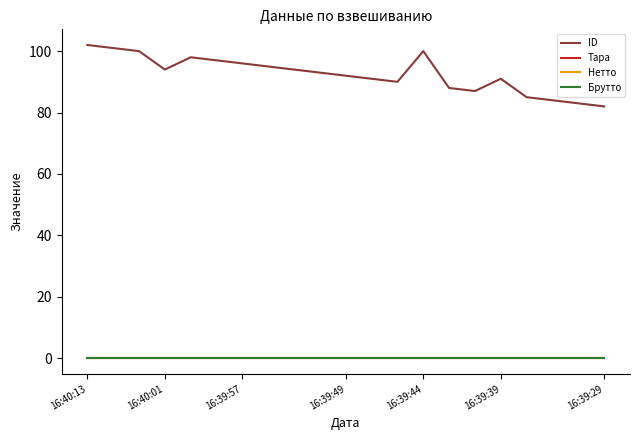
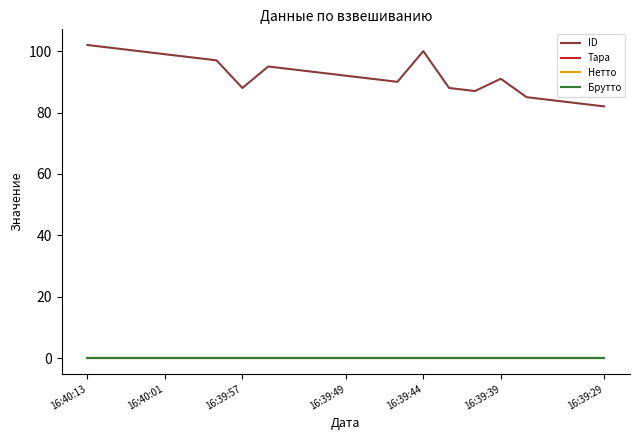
ID, 16:40:01: 94 -> 99
ID, 16:39:57: 96 -> 88
